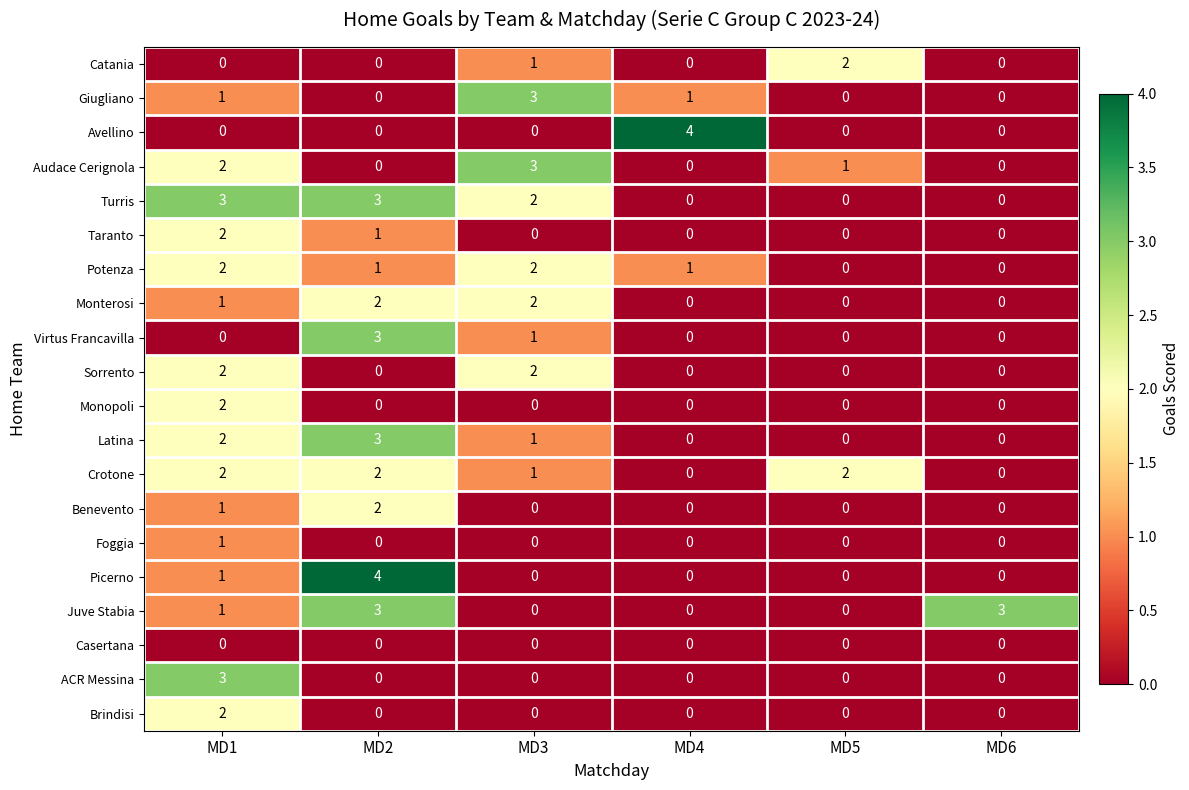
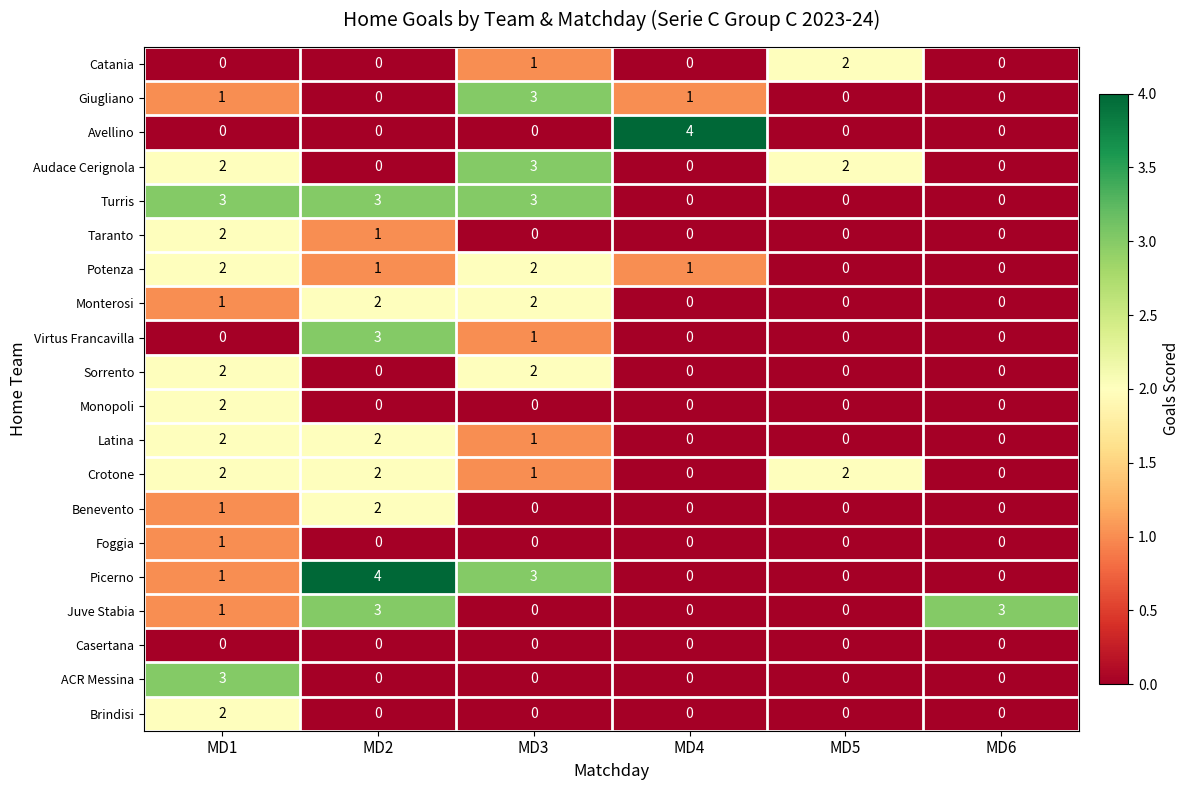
Audace Cerignola, MD5: 1 -> 2
Turris, MD3: 2 -> 3
Latina, MD2: 3 -> 2
Picerno, MD3: 0 -> 3
